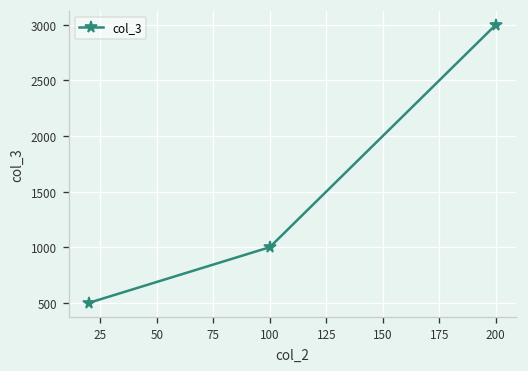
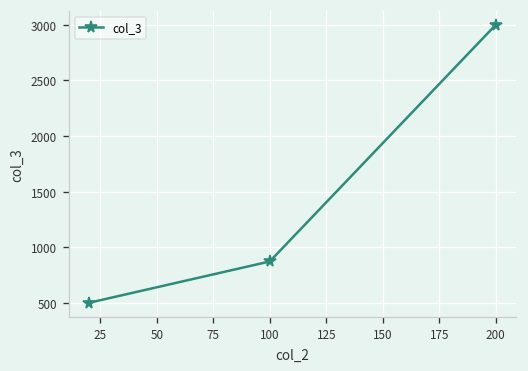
100: 1000 -> 900
